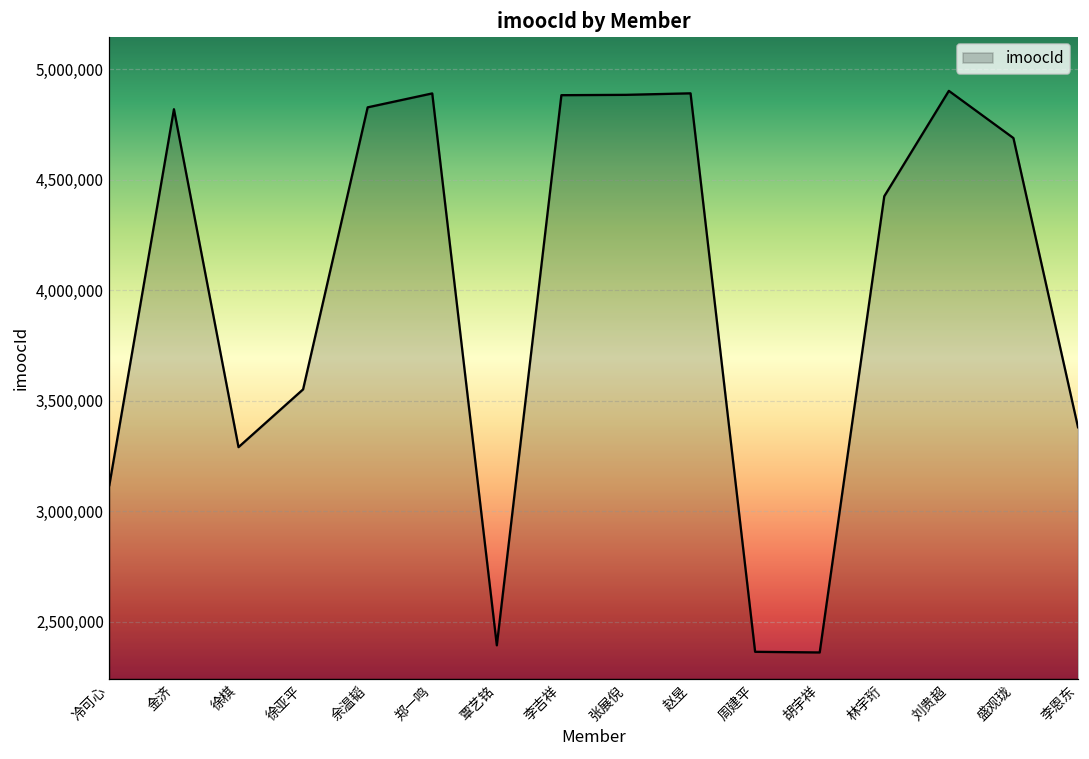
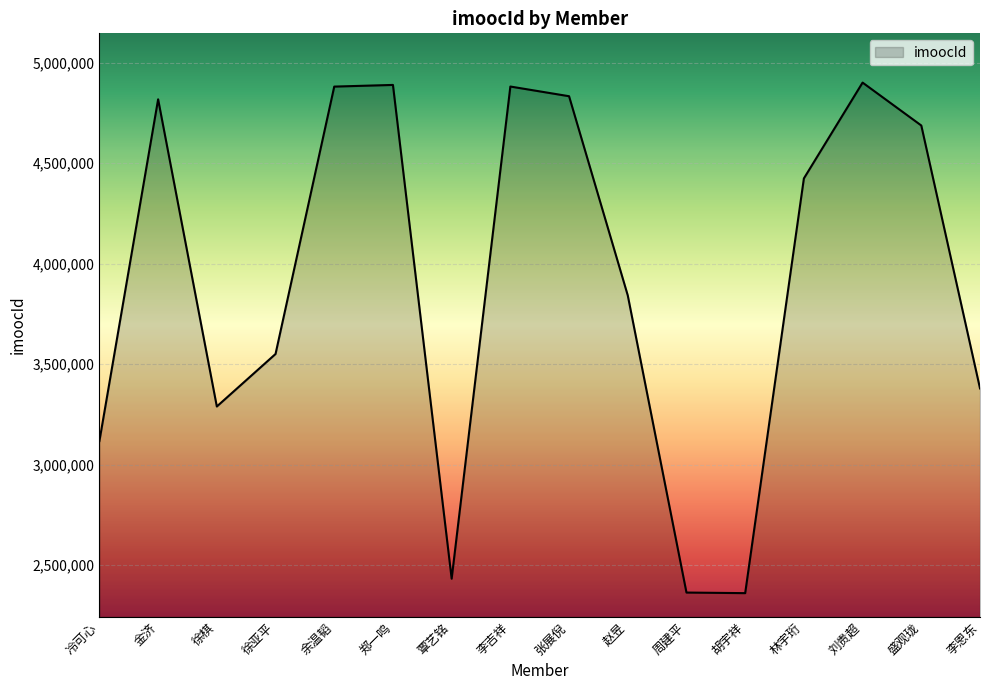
余温韬: 4,830,000 -> 4,880,000
覃艺铭: 2,390,000 -> 2,430,000
张展倪: 4,880,000 -> 4,830,000
赵昱: 4,890,000 -> 3,840,000
